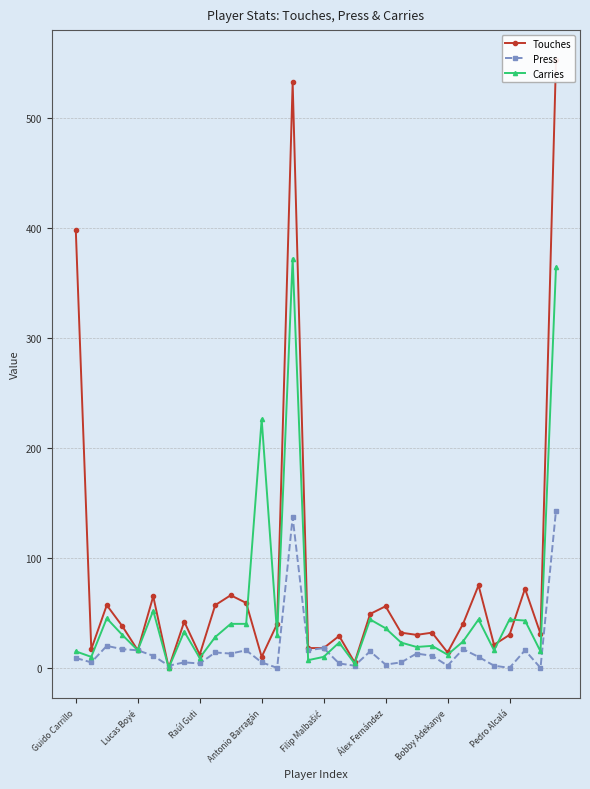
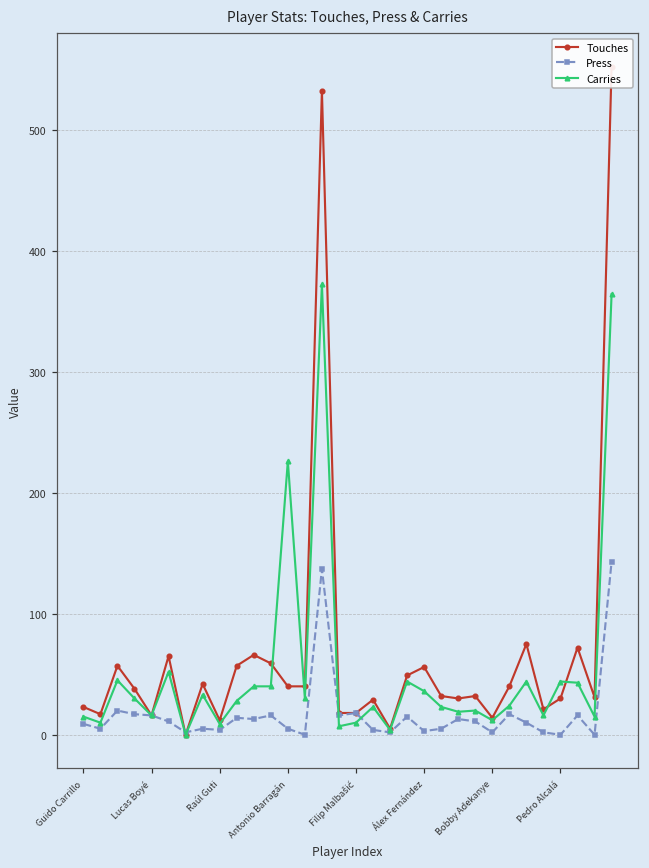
Touches, Guido Carrillo: 398 -> 23
Touches, Antonio Barragán: 10 -> 40
